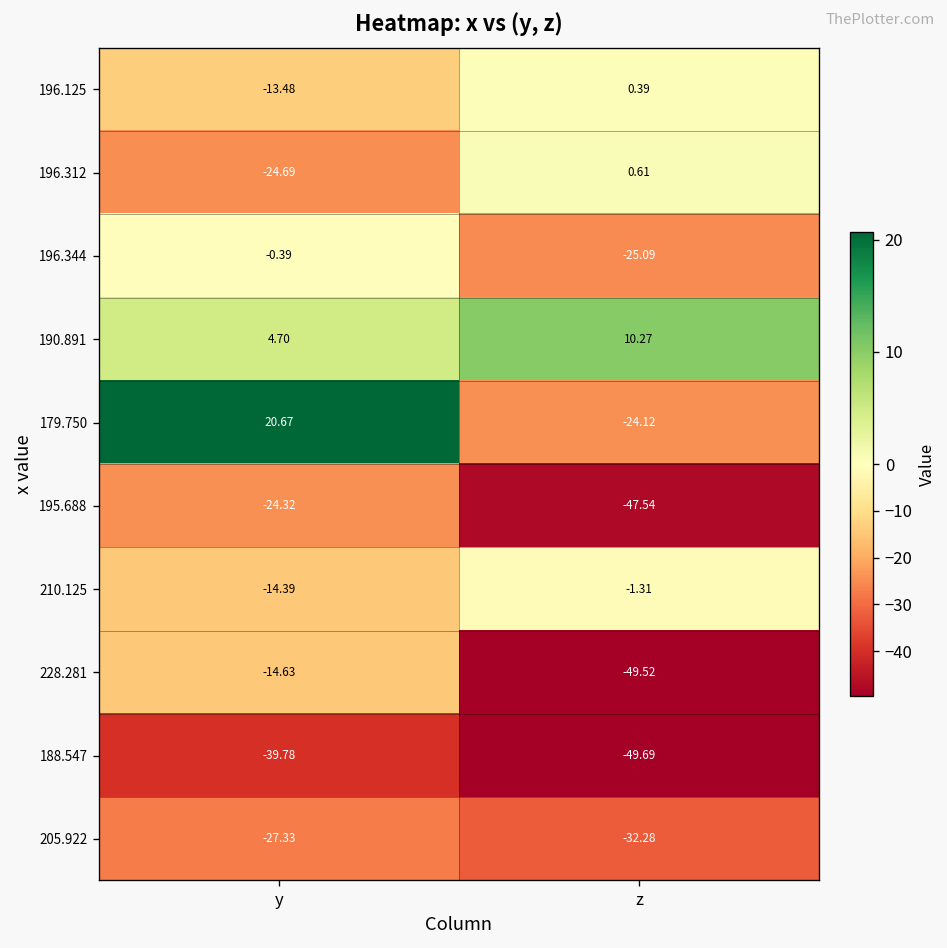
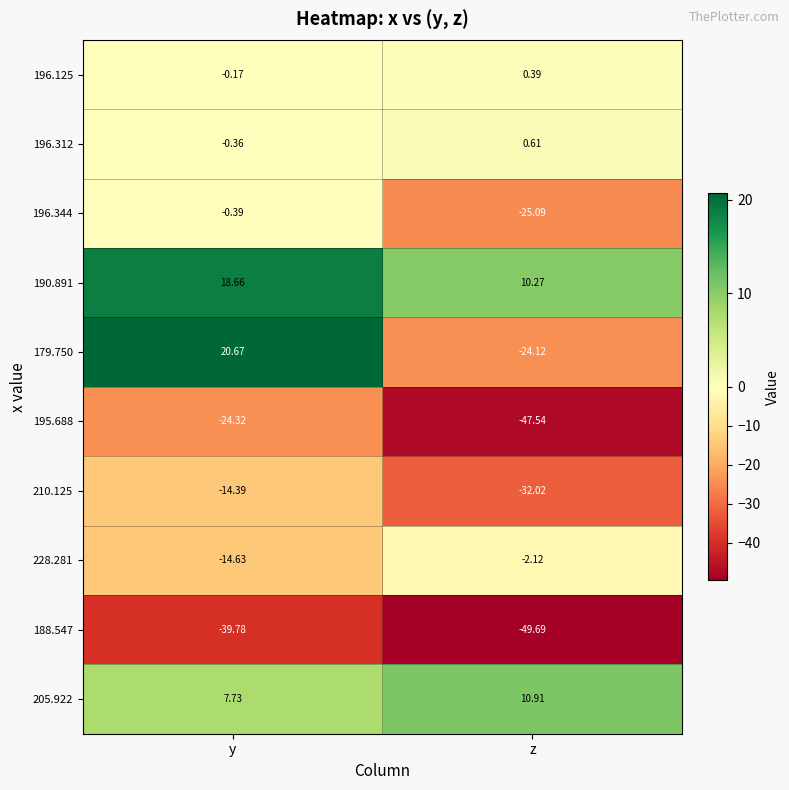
196.125, y: -13.48 -> -0.17
196.312, y: -24.69 -> -0.36
190.891, y: 4.70 -> 18.66
210.125, z: -1.31 -> -32.02
228.281, z: -49.52 -> -2.12
205.922, y: -27.33 -> 7.73
205.922, z: -32.28 -> 10.91
